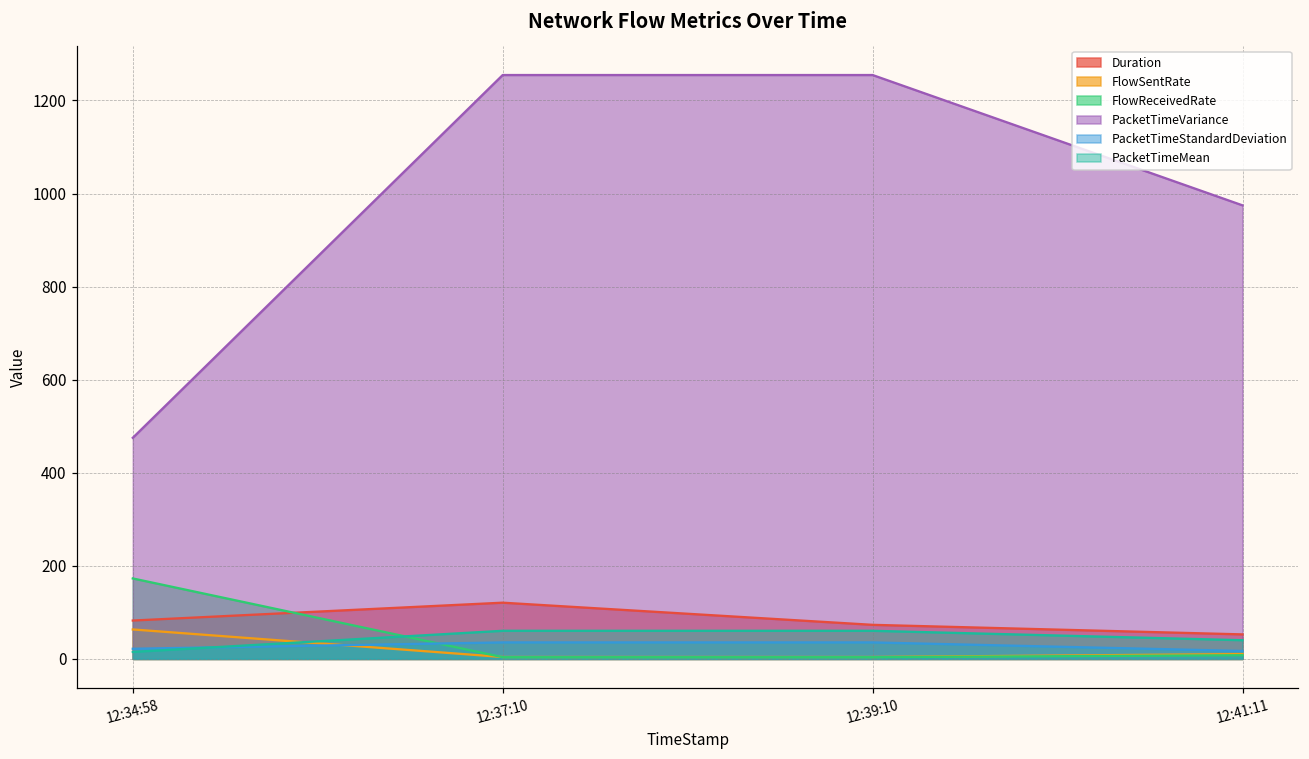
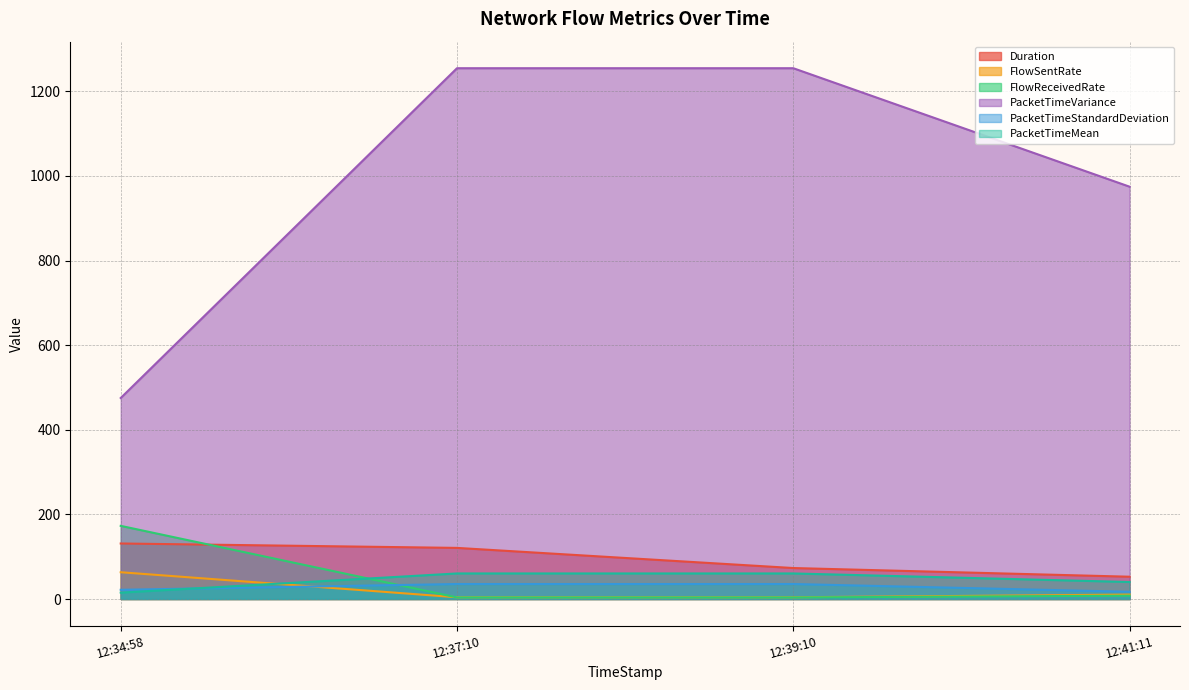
Duration, 12:34:58: 80 -> 130
